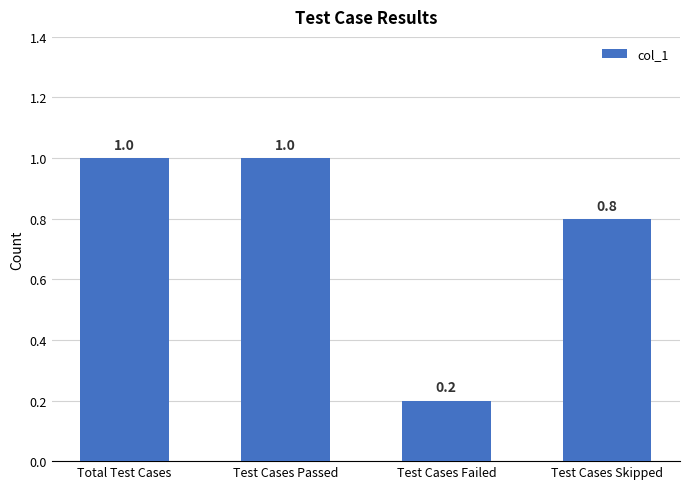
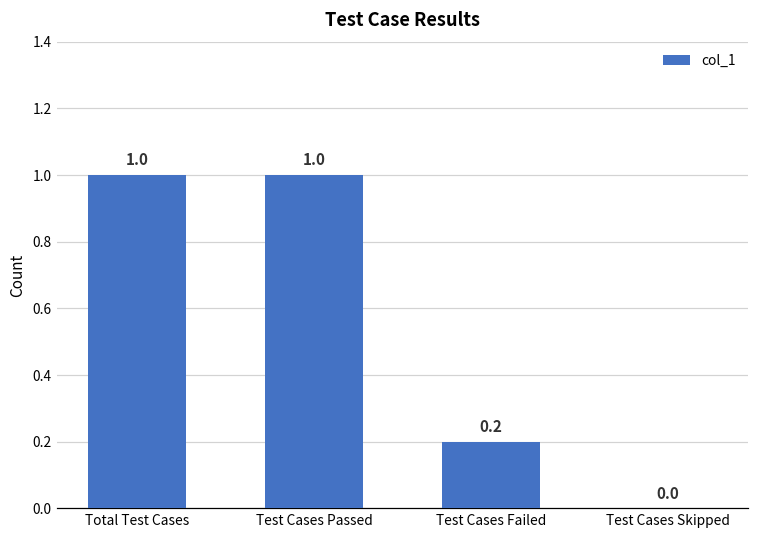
Test Cases Skipped: 0.8 -> 0.0
